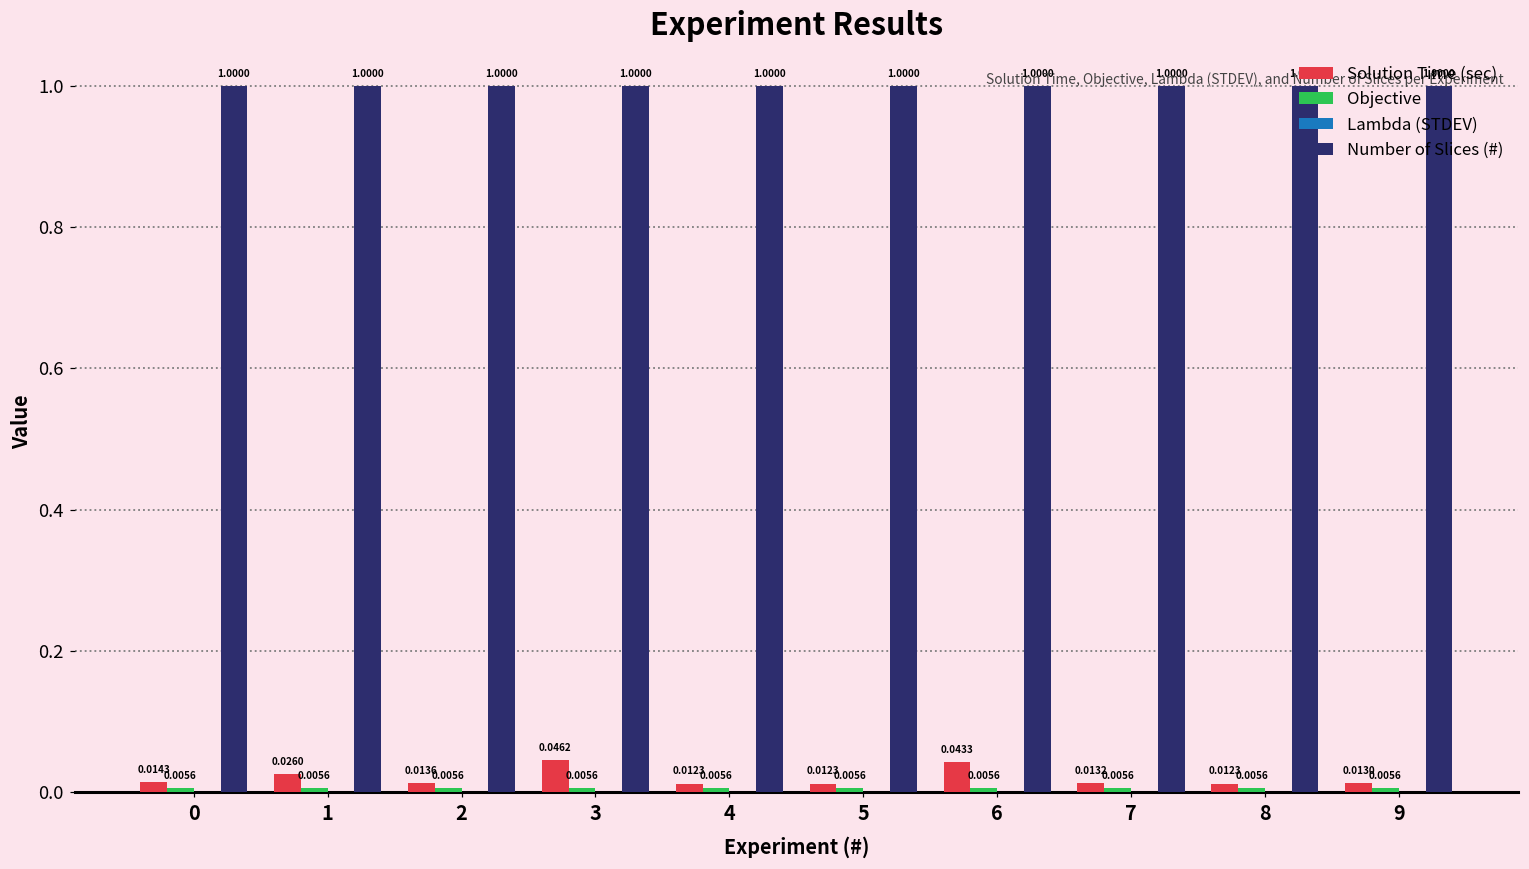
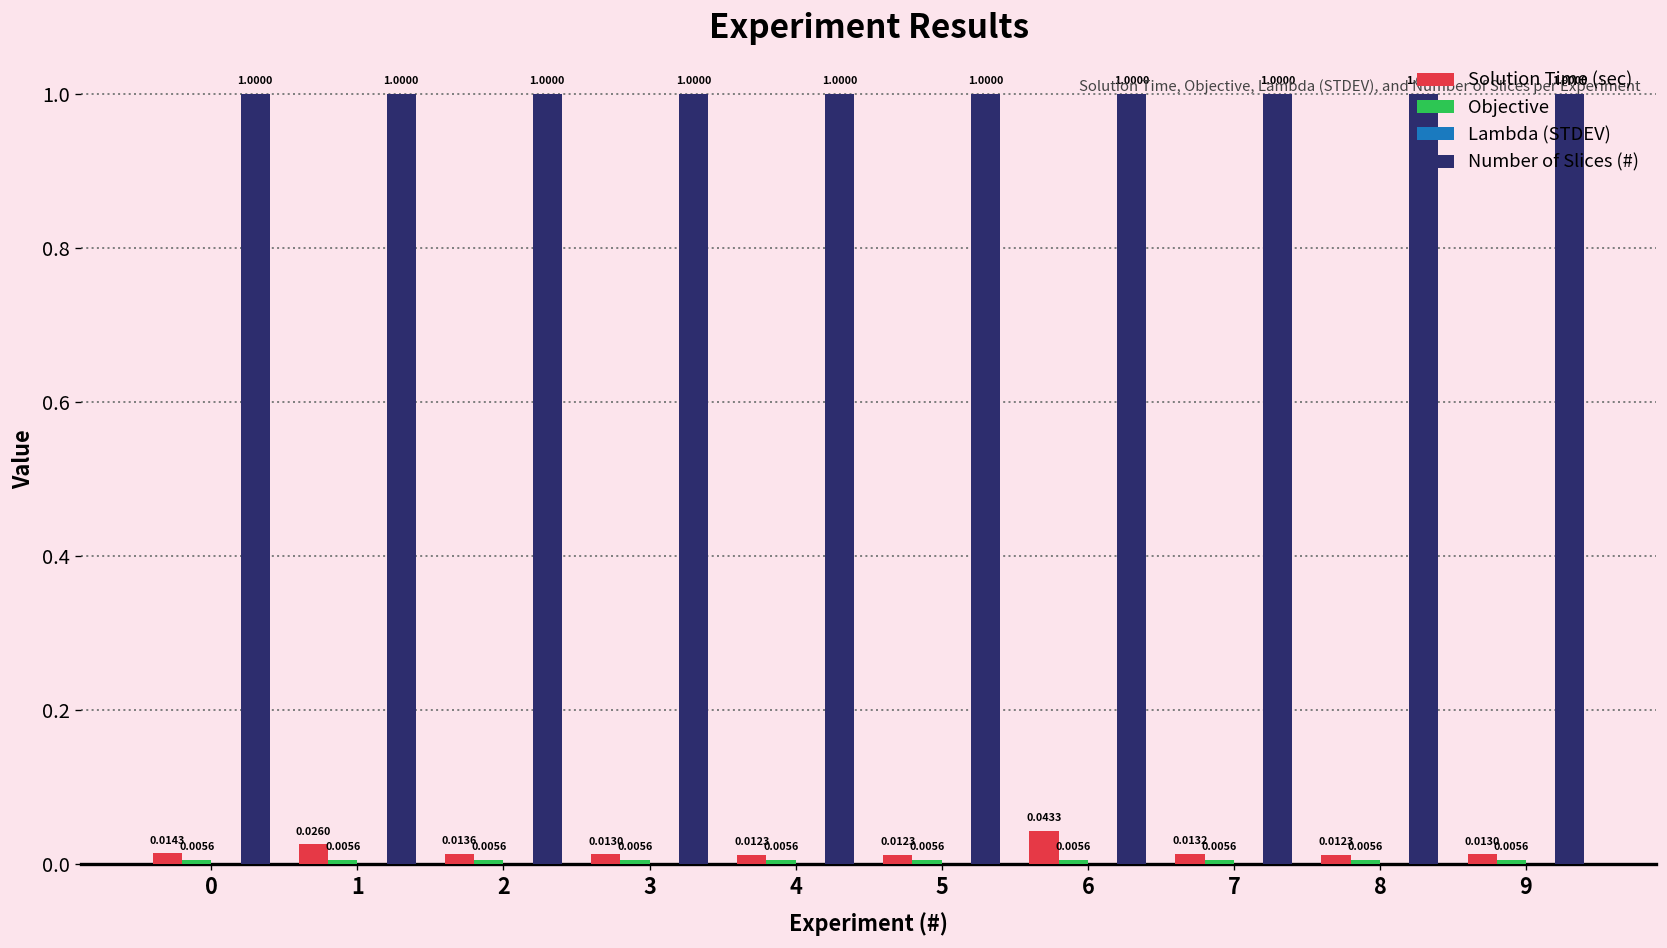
Solution Time (sec), 3: 0.0462 -> 0.0130
